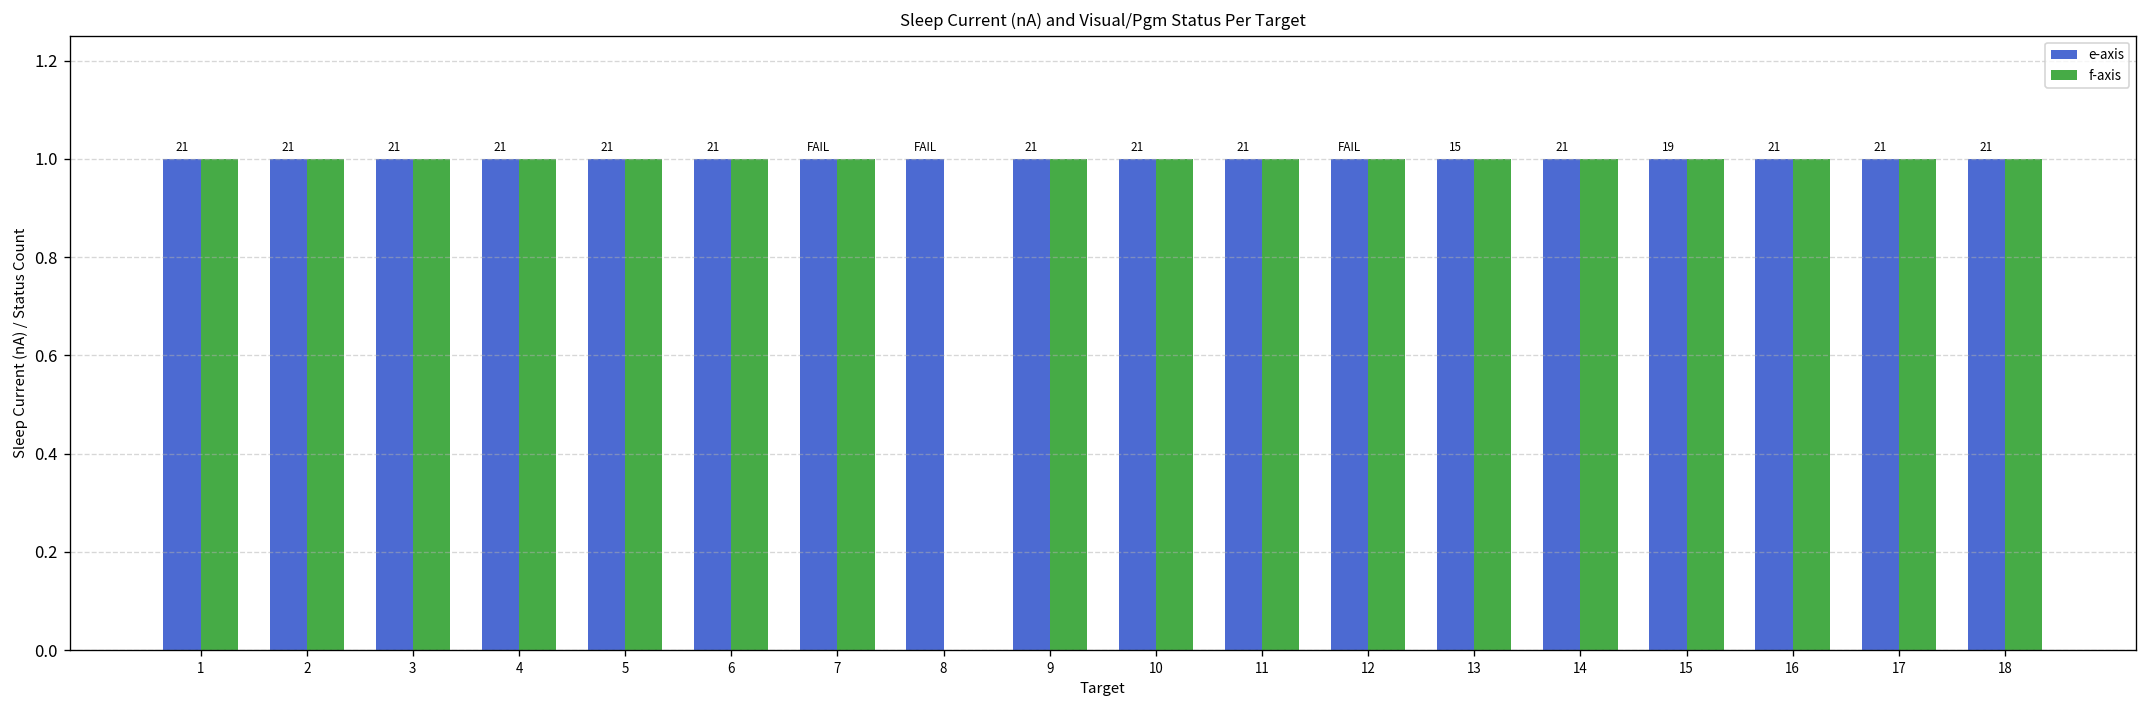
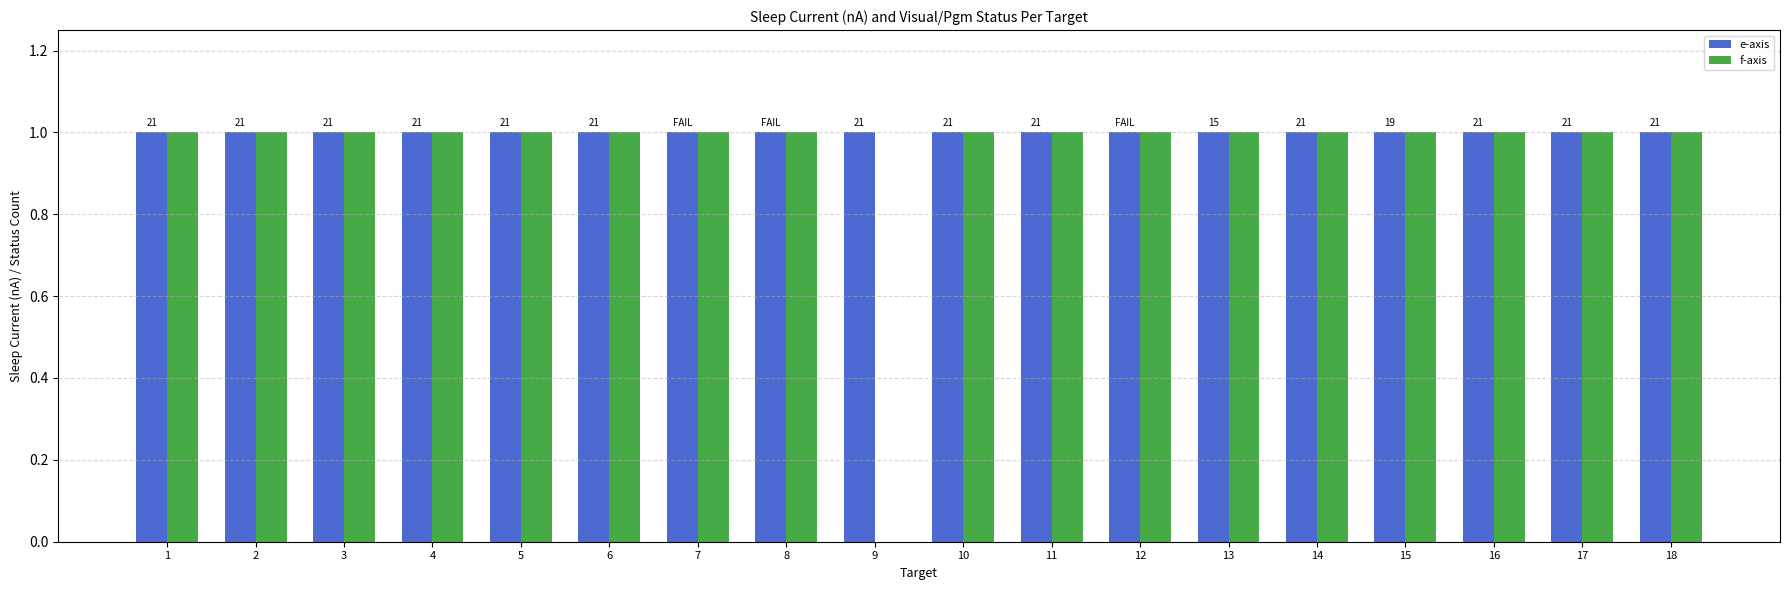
f-axis, 8: 0 -> 1
f-axis, 9: 1 -> 0
